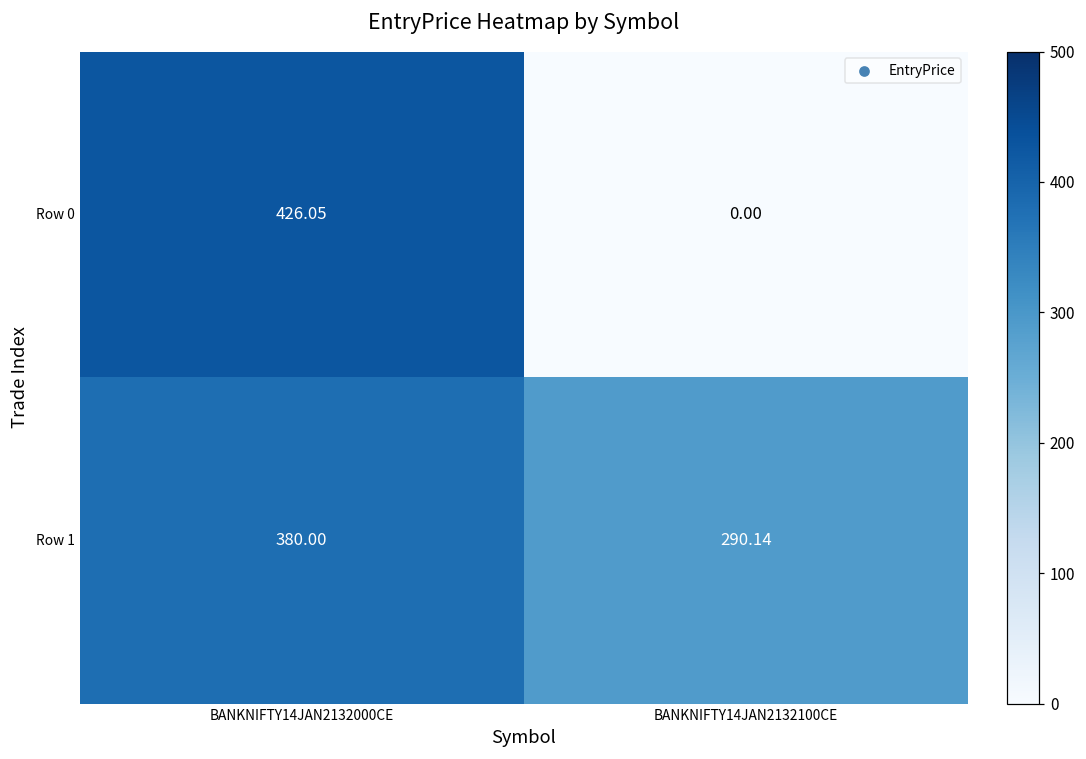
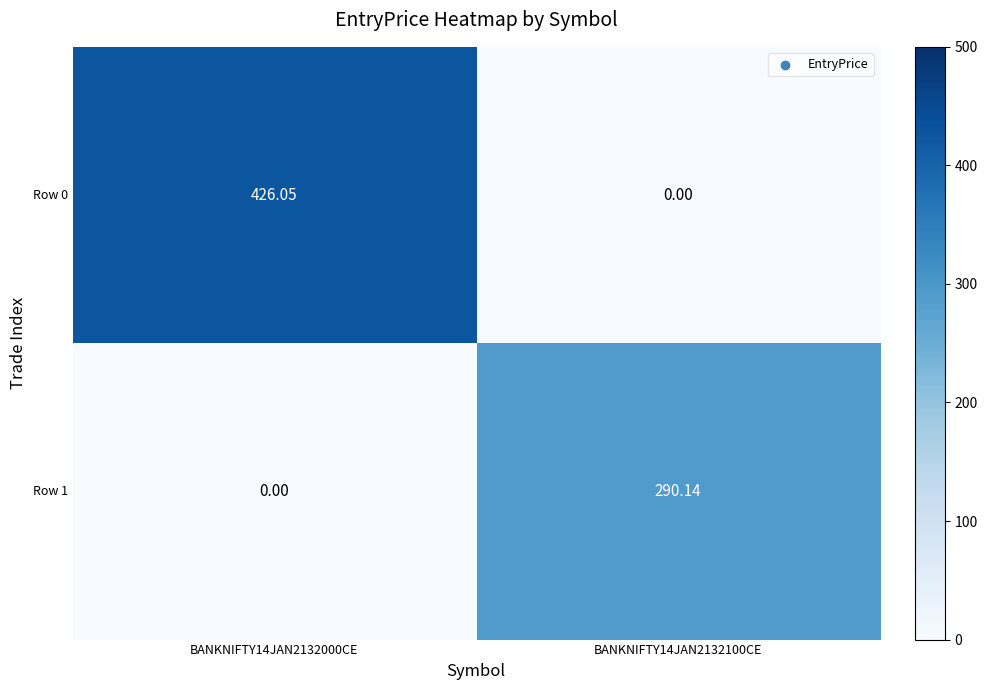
Row 1, BANKNIFTY14JAN2132000CE: 380.00 -> 0.00
